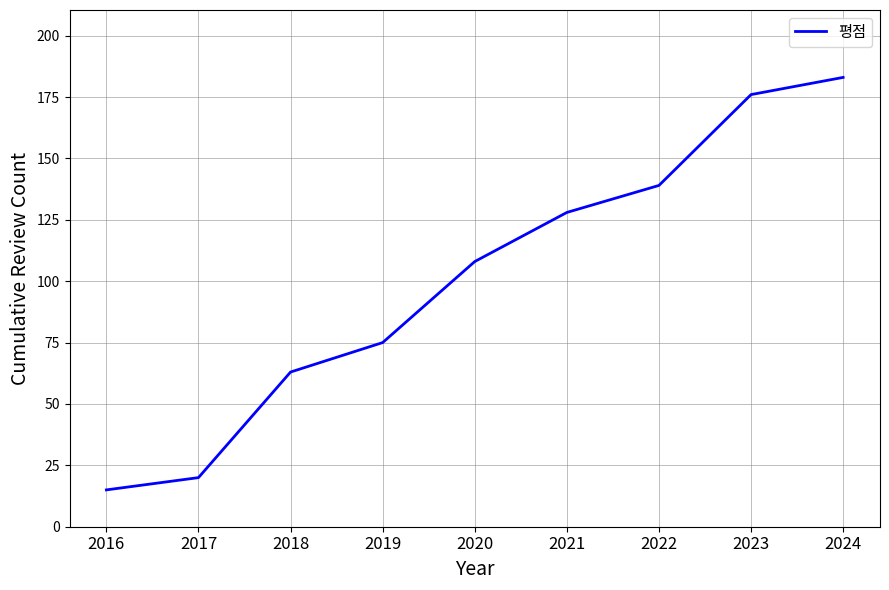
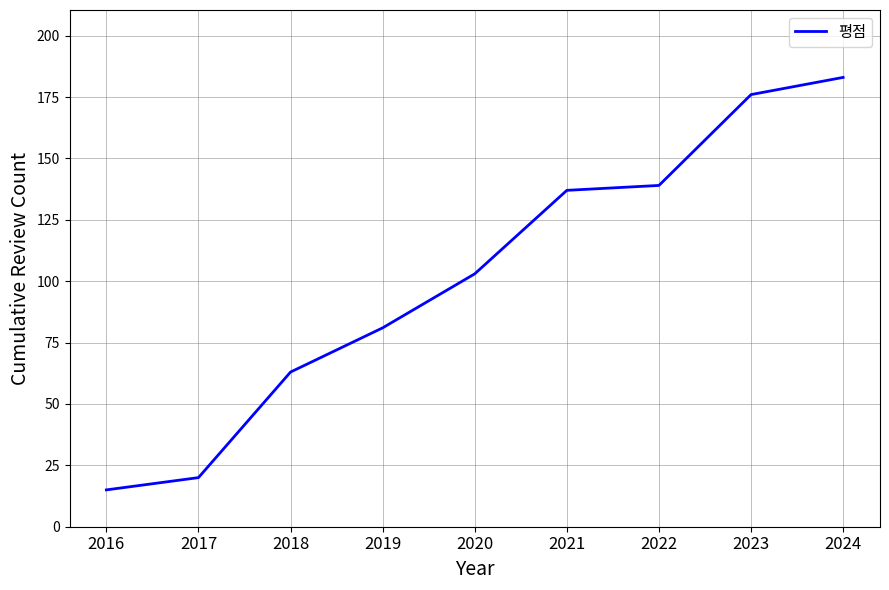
2019: 75 -> 81
2020: 108 -> 103
2021: 128 -> 137
